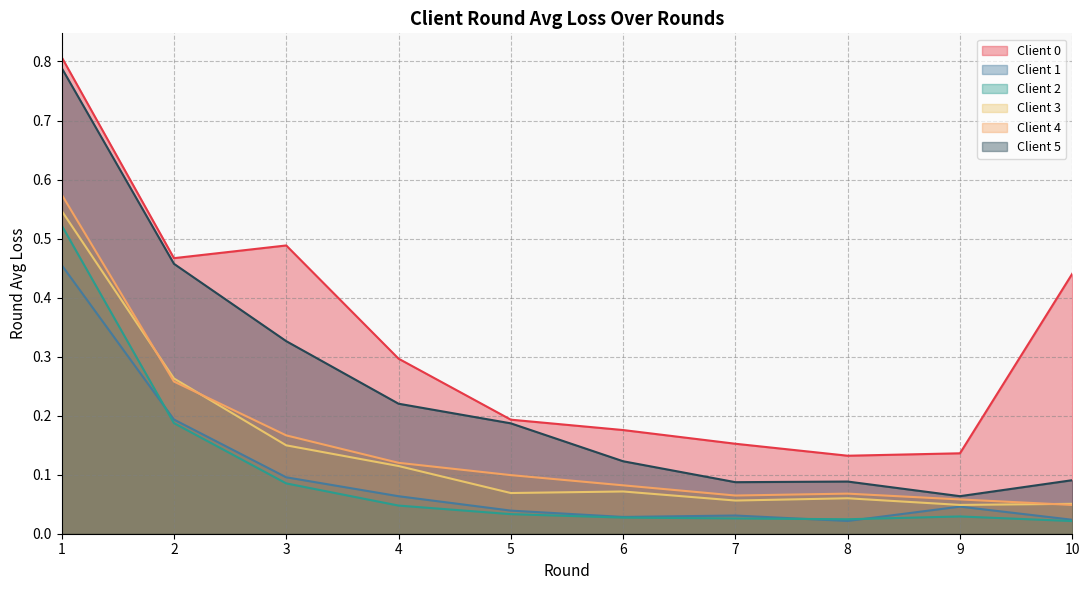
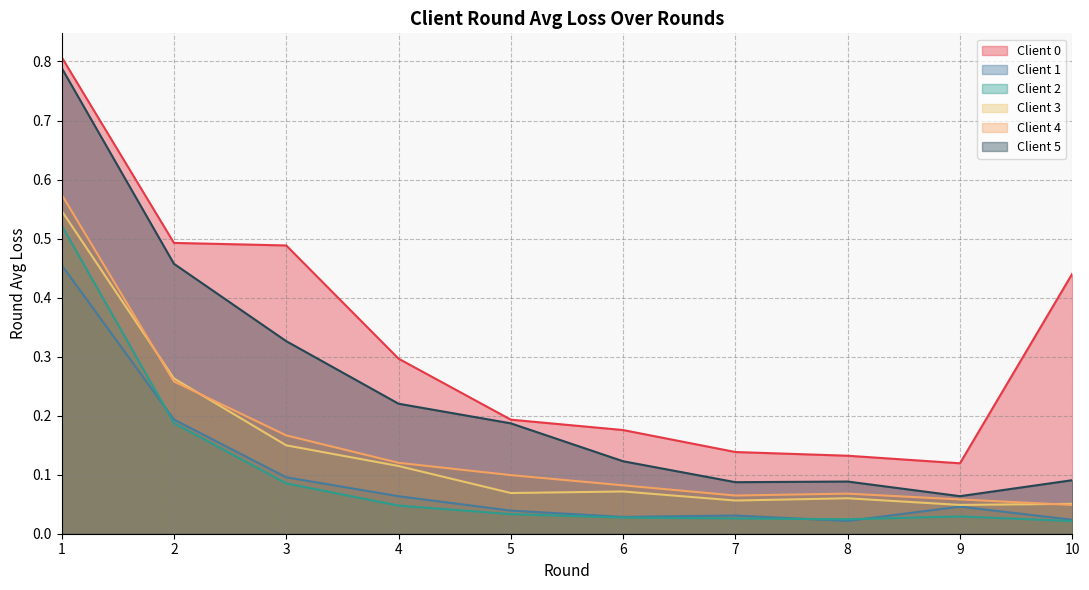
Client 0, 2: 0.47 -> 0.49
Client 0, 7: 0.15 -> 0.14
Client 0, 9: 0.14 -> 0.12
